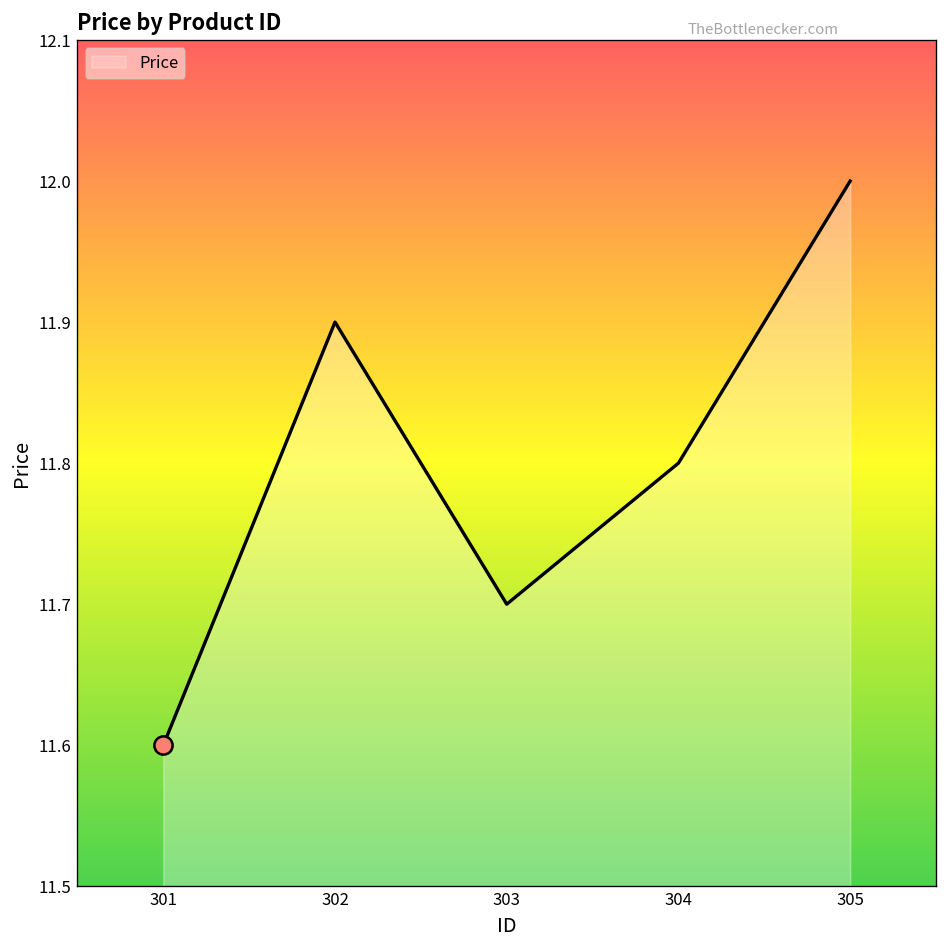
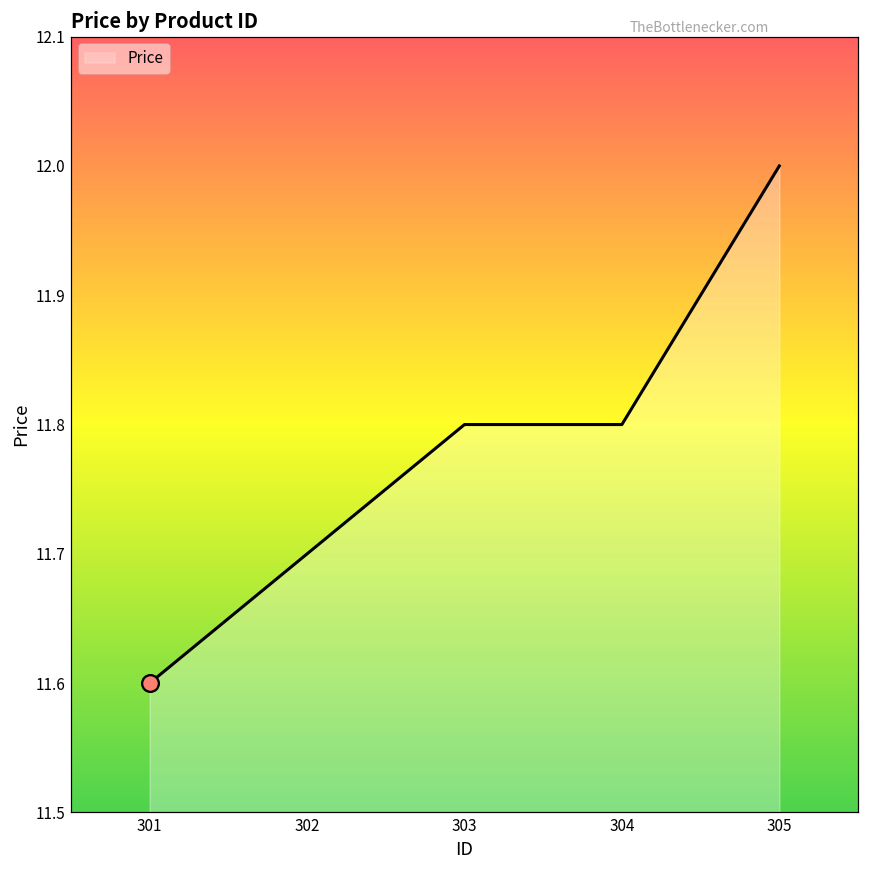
Price, 302: 11.9 -> 11.7
Price, 303: 11.7 -> 11.8
